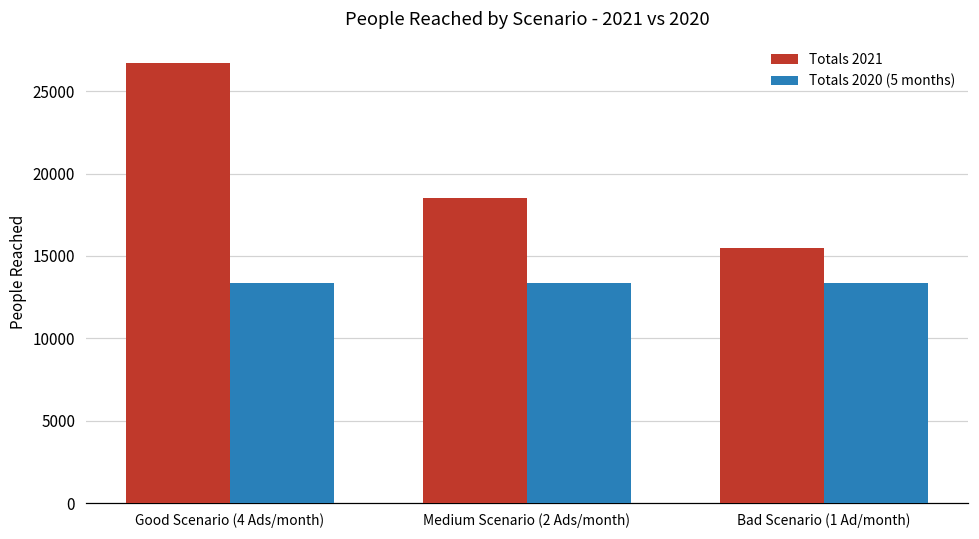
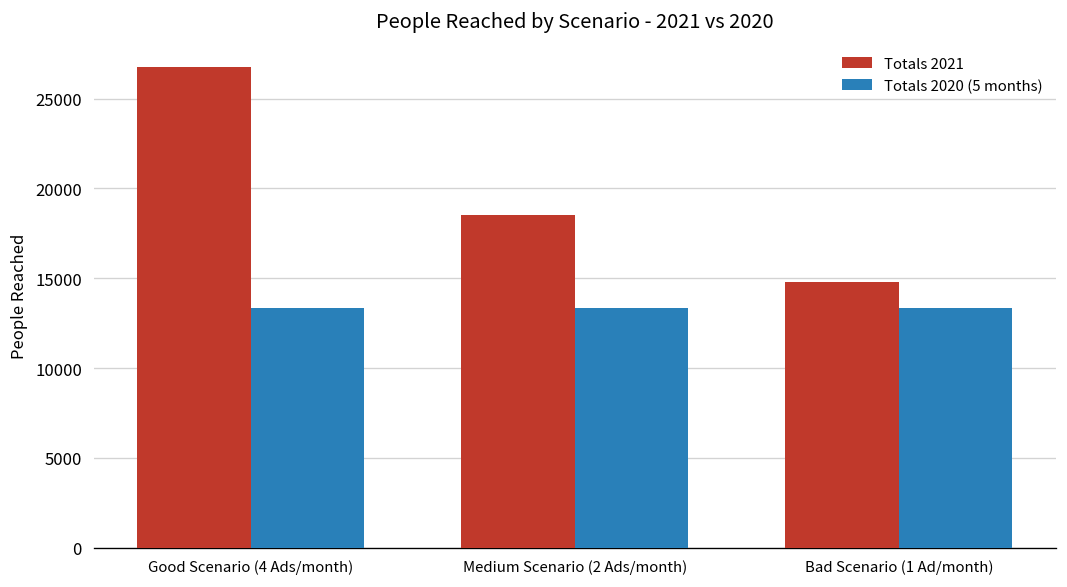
Totals 2021, Bad Scenario (1 Ad/month): 15500 -> 14800
